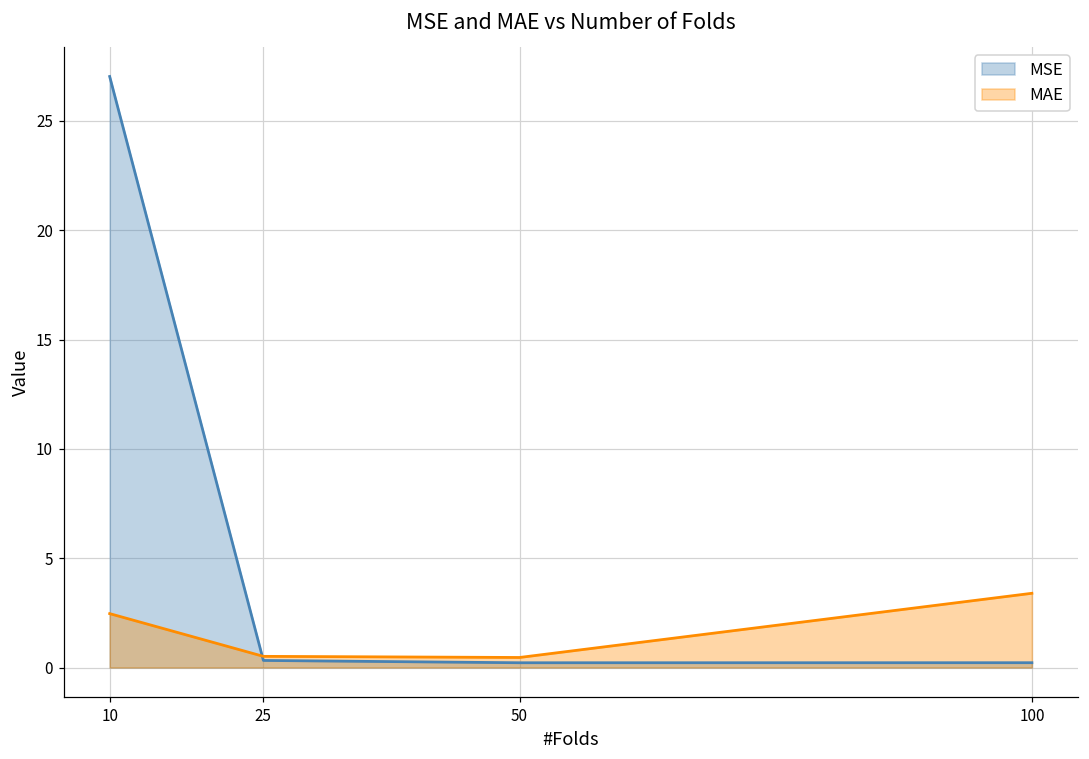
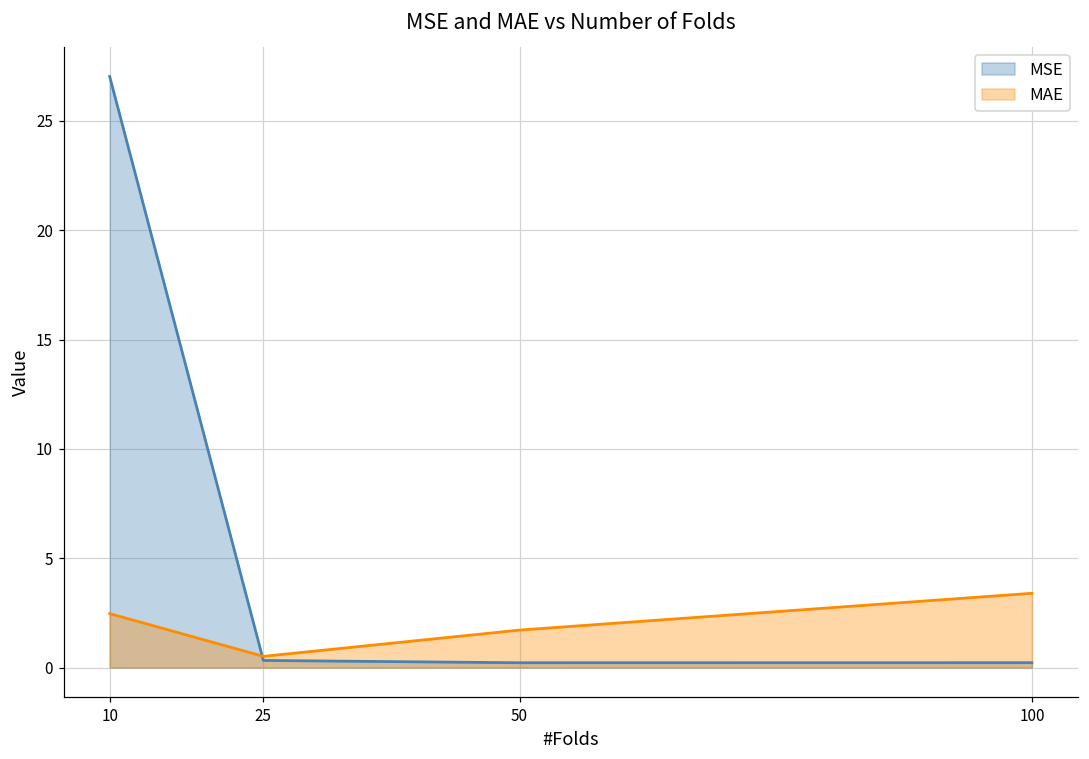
MAE, 50: 0.5 -> 1.7
